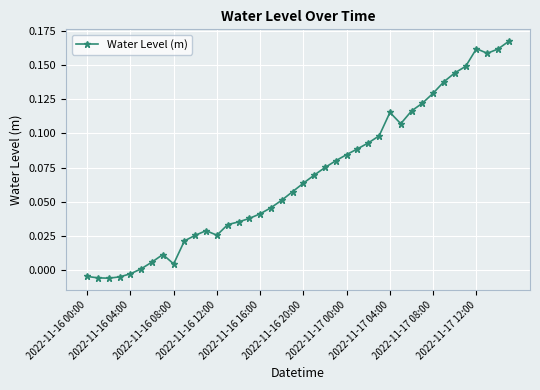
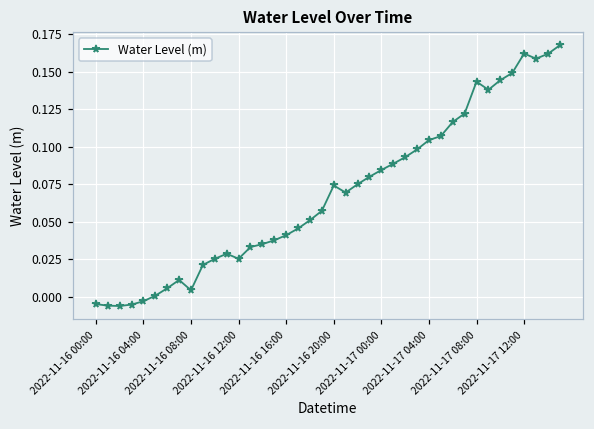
2022-11-16 20:00: 0.064 -> 0.074
2022-11-17 04:00: 0.115 -> 0.104
2022-11-17 08:00: 0.130 -> 0.143
